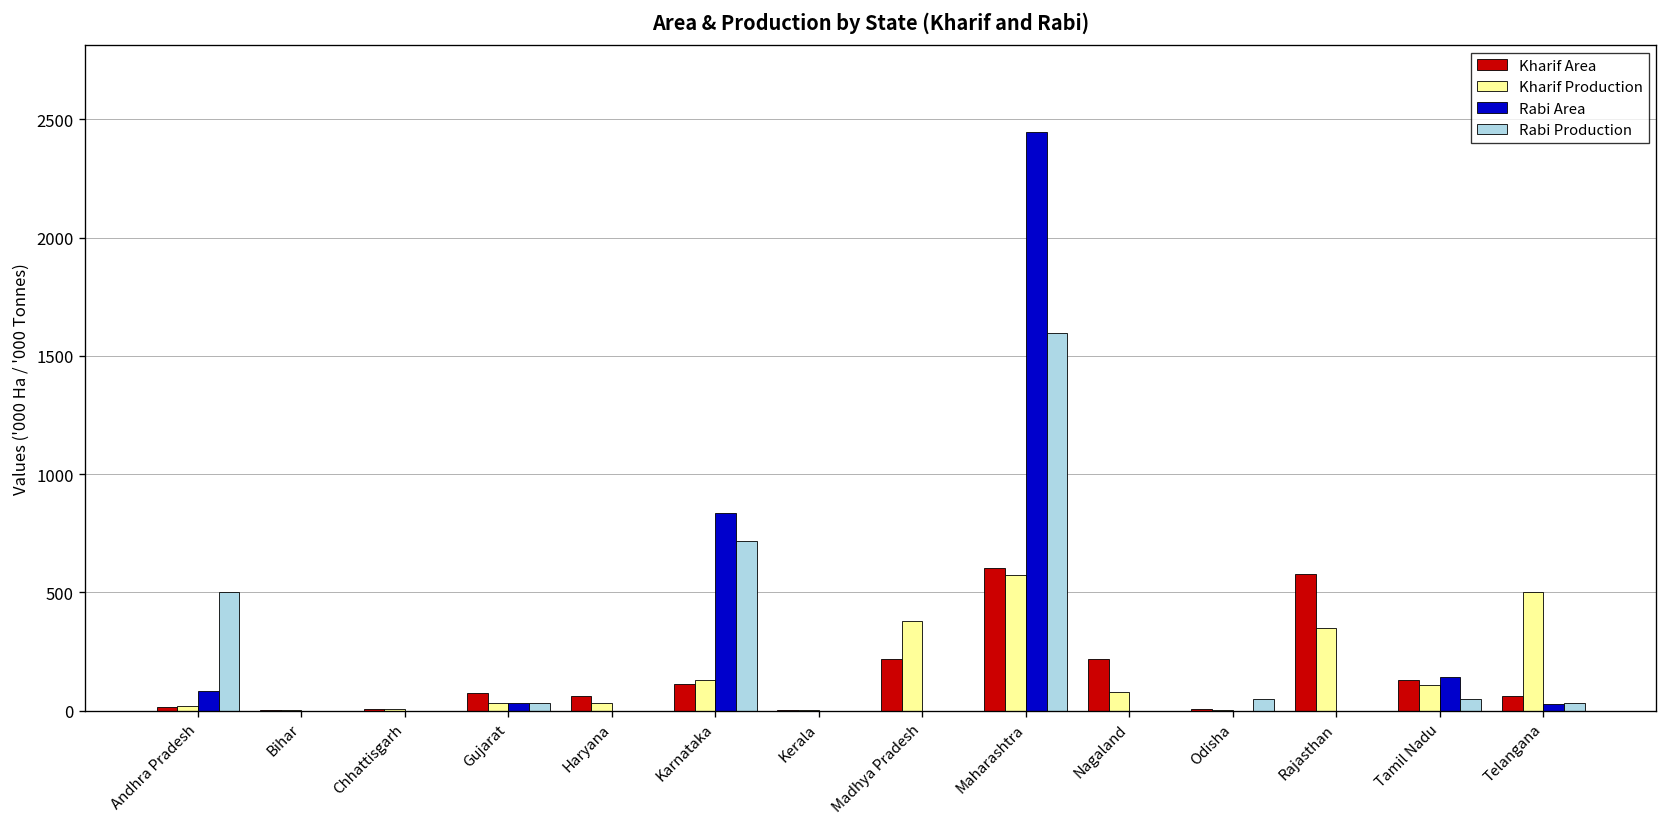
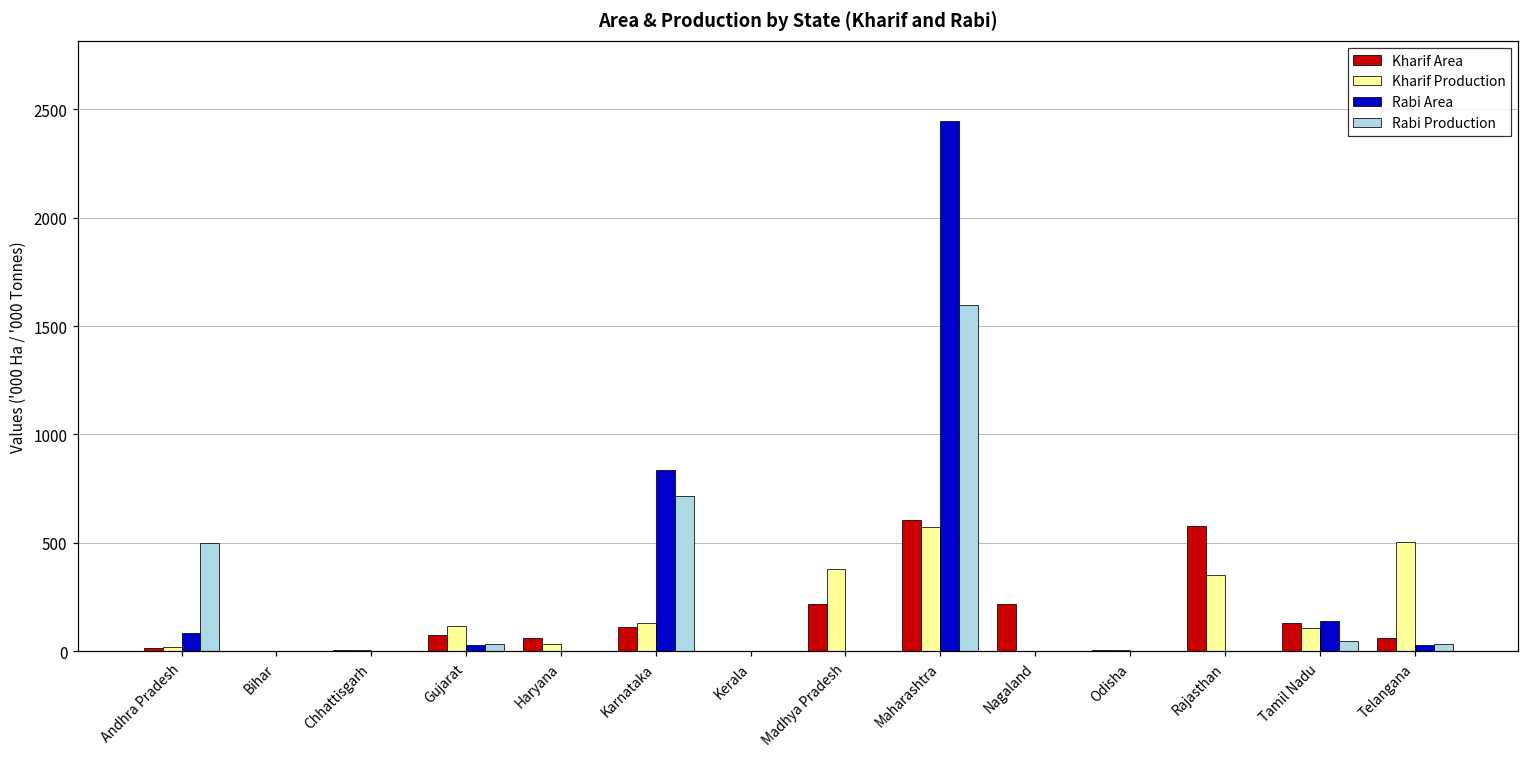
Kharif Production, Gujarat: 30 -> 120
Kharif Production, Nagaland: 80 -> 0
Rabi Production, Odisha: 50 -> 0
